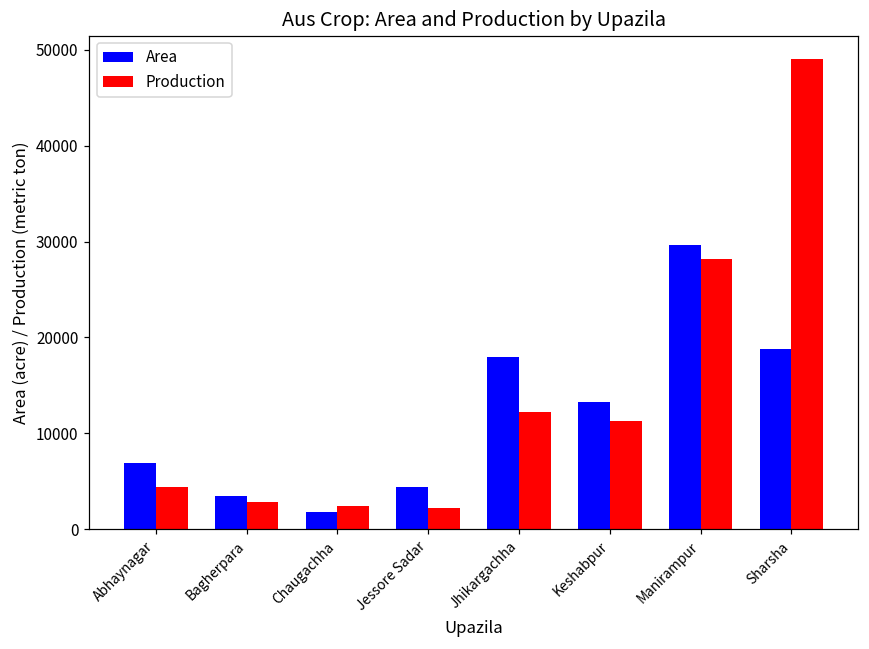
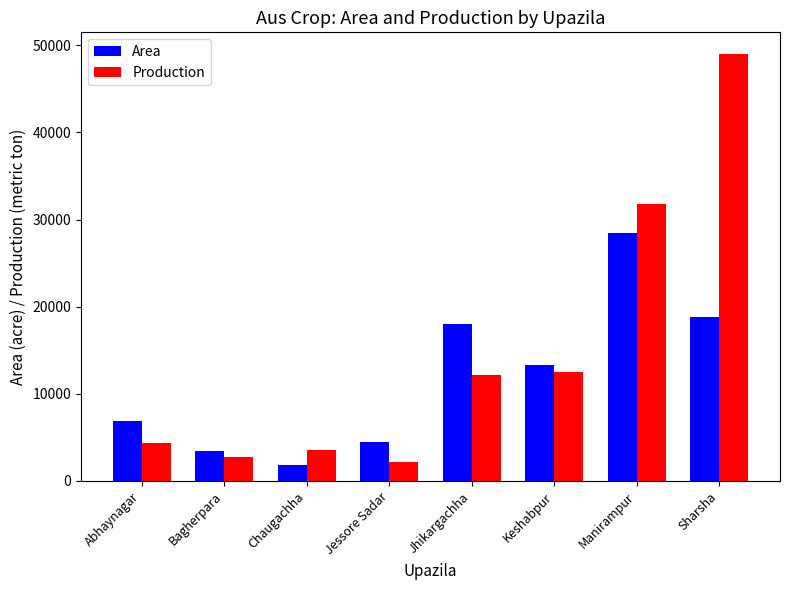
Production, Chaugachha: 2000 -> 4000
Production, Keshabpur: 11000 -> 12000
Area, Manirampur: 30000 -> 28000
Production, Manirampur: 28000 -> 32000
